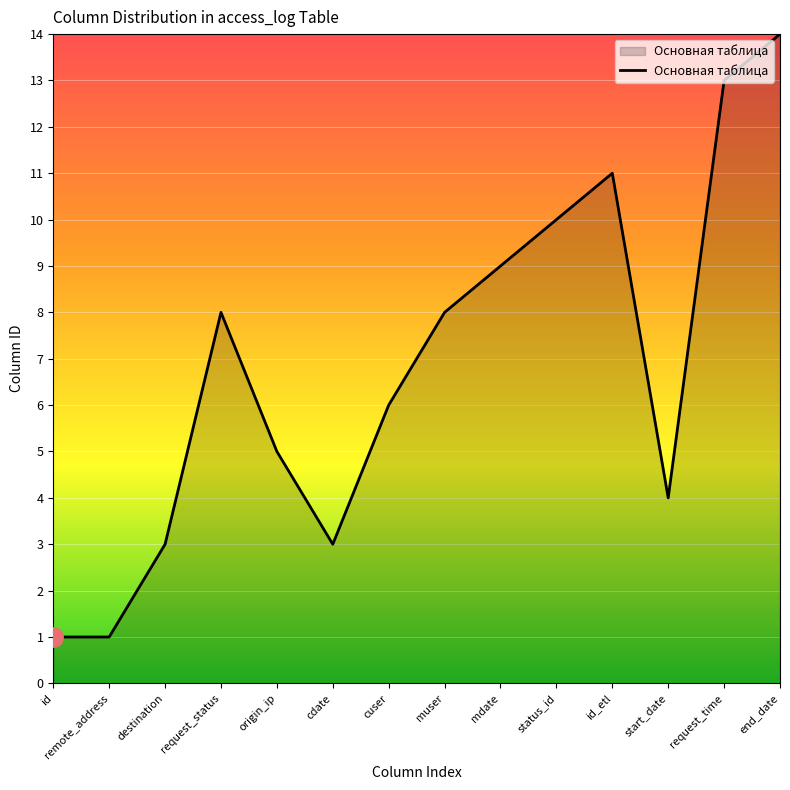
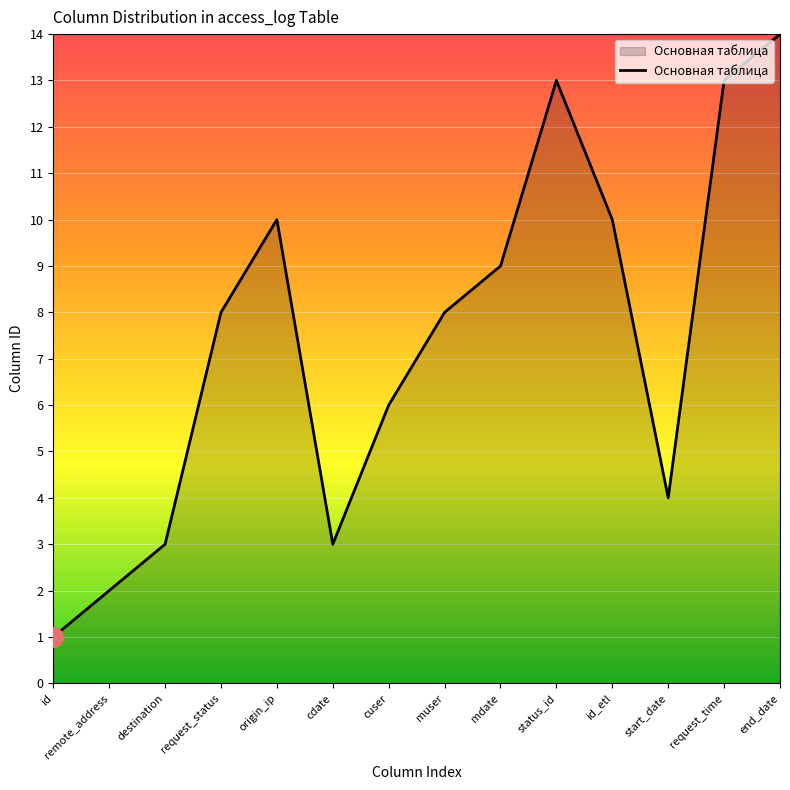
Основная таблица, remote_address: 1 -> 2
Основная таблица, origin_ip: 5 -> 10
Основная таблица, status_id: 10 -> 13
Основная таблица, id_etl: 11 -> 10
